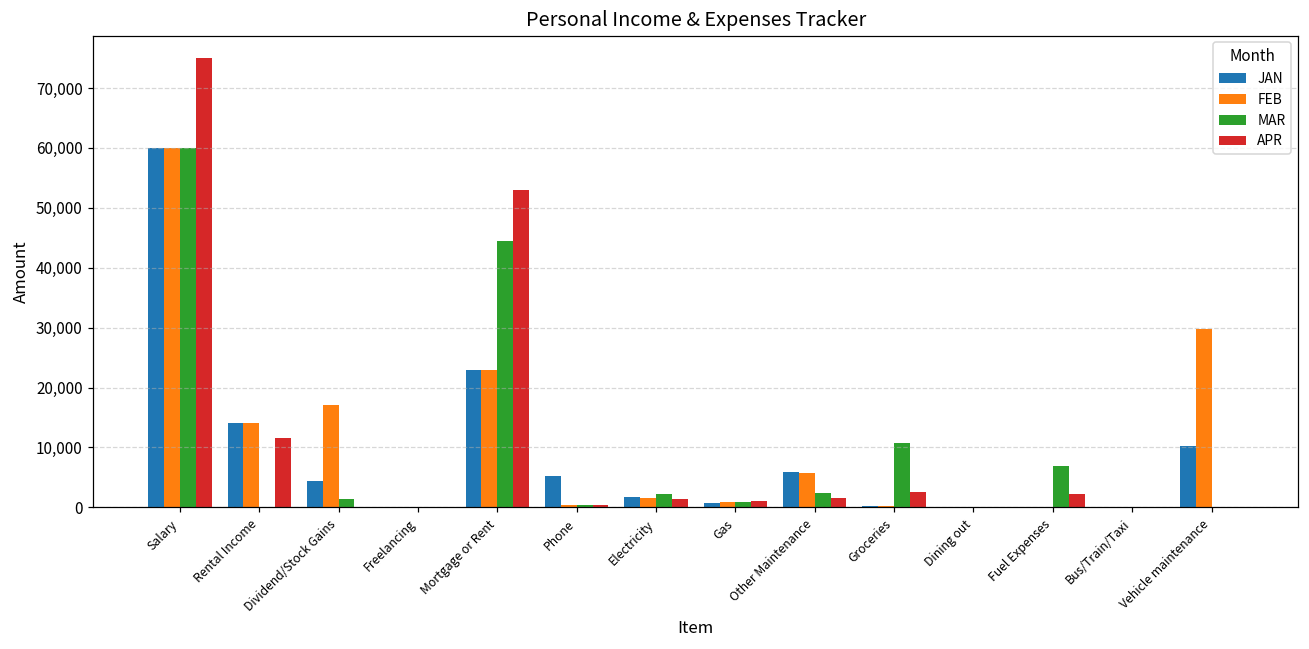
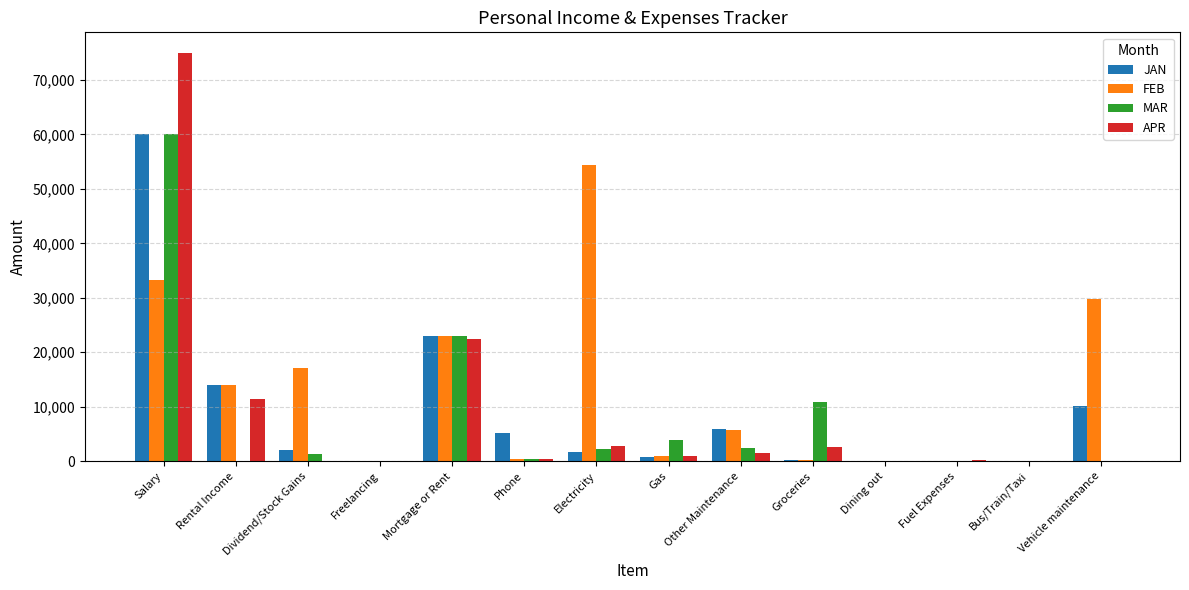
FEB, Salary: 60,000 -> 33,000
JAN, Dividend/Stock Gains: 4,000 -> 2,000
MAR, Mortgage or Rent: 44,000 -> 23,000
APR, Mortgage or Rent: 53,000 -> 23,000
FEB, Electricity: 2,000 -> 54,000
APR, Electricity: 1,000 -> 3,000
MAR, Gas: 1,000 -> 4,000
MAR, Fuel Expenses: 7,000 -> 0
APR, Fuel Expenses: 2,000 -> 0
